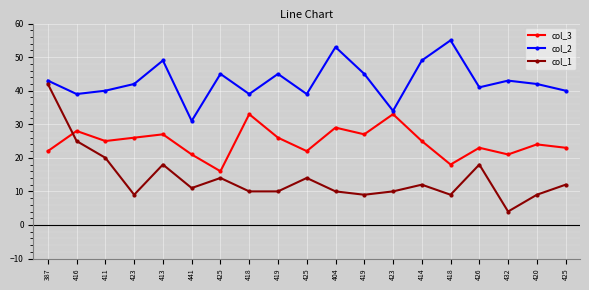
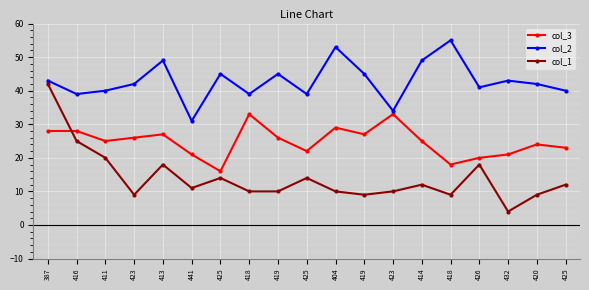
col_3, 387: 22 -> 28
col_3, 426: 23 -> 20
